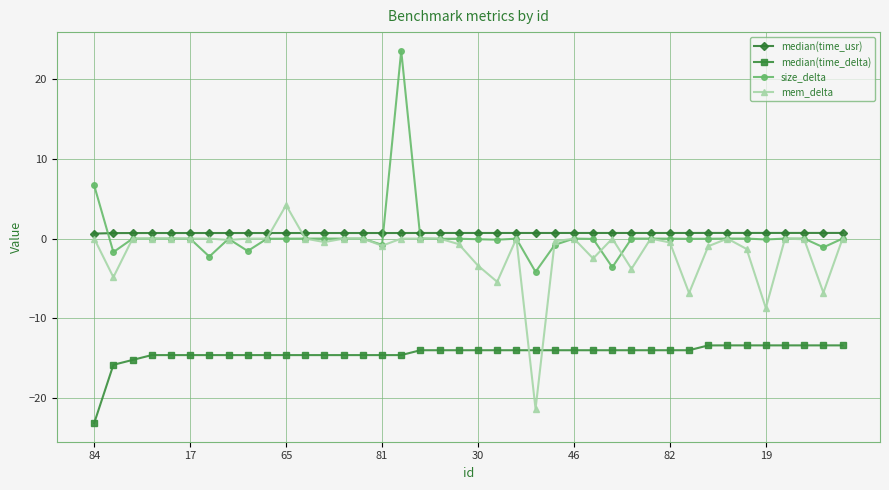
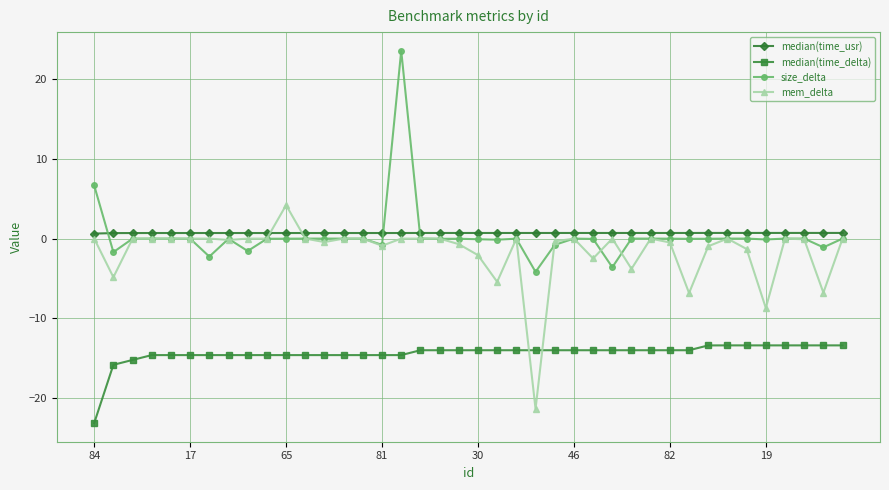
mem_delta, 30: -3 -> -2
